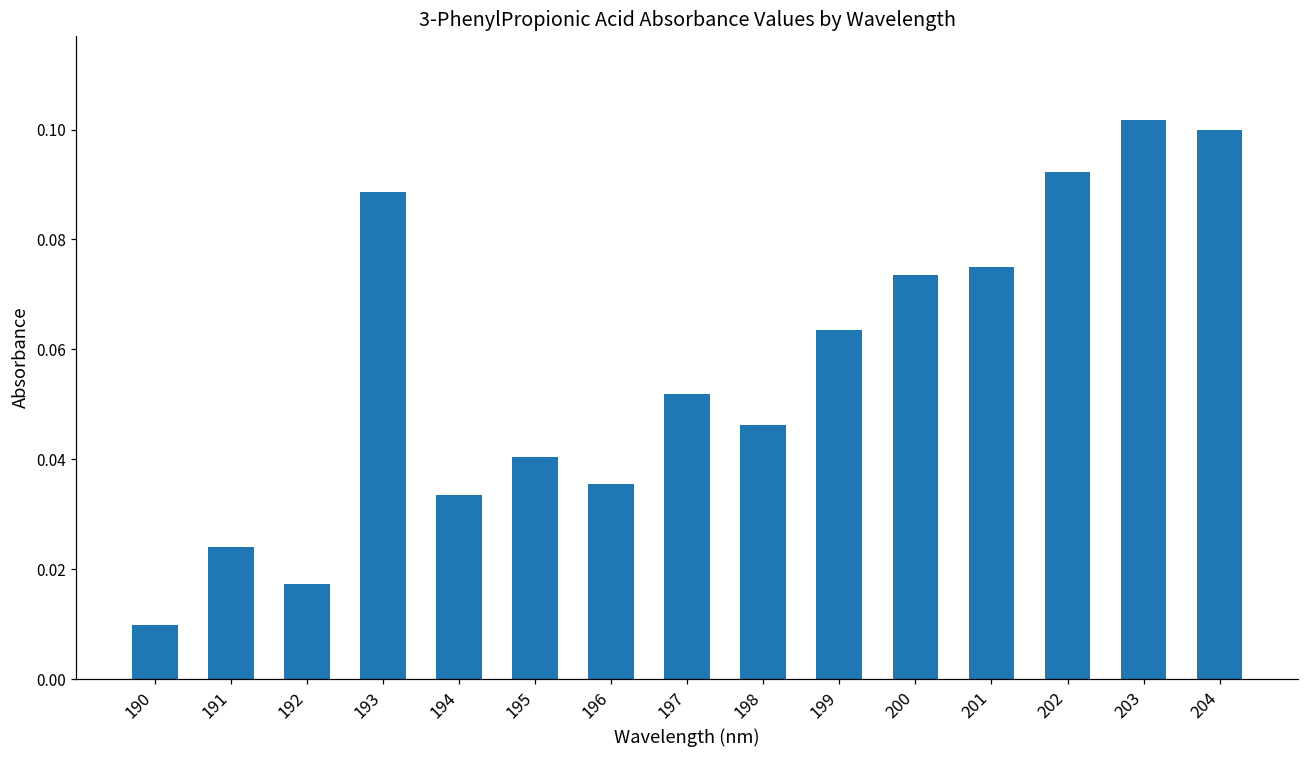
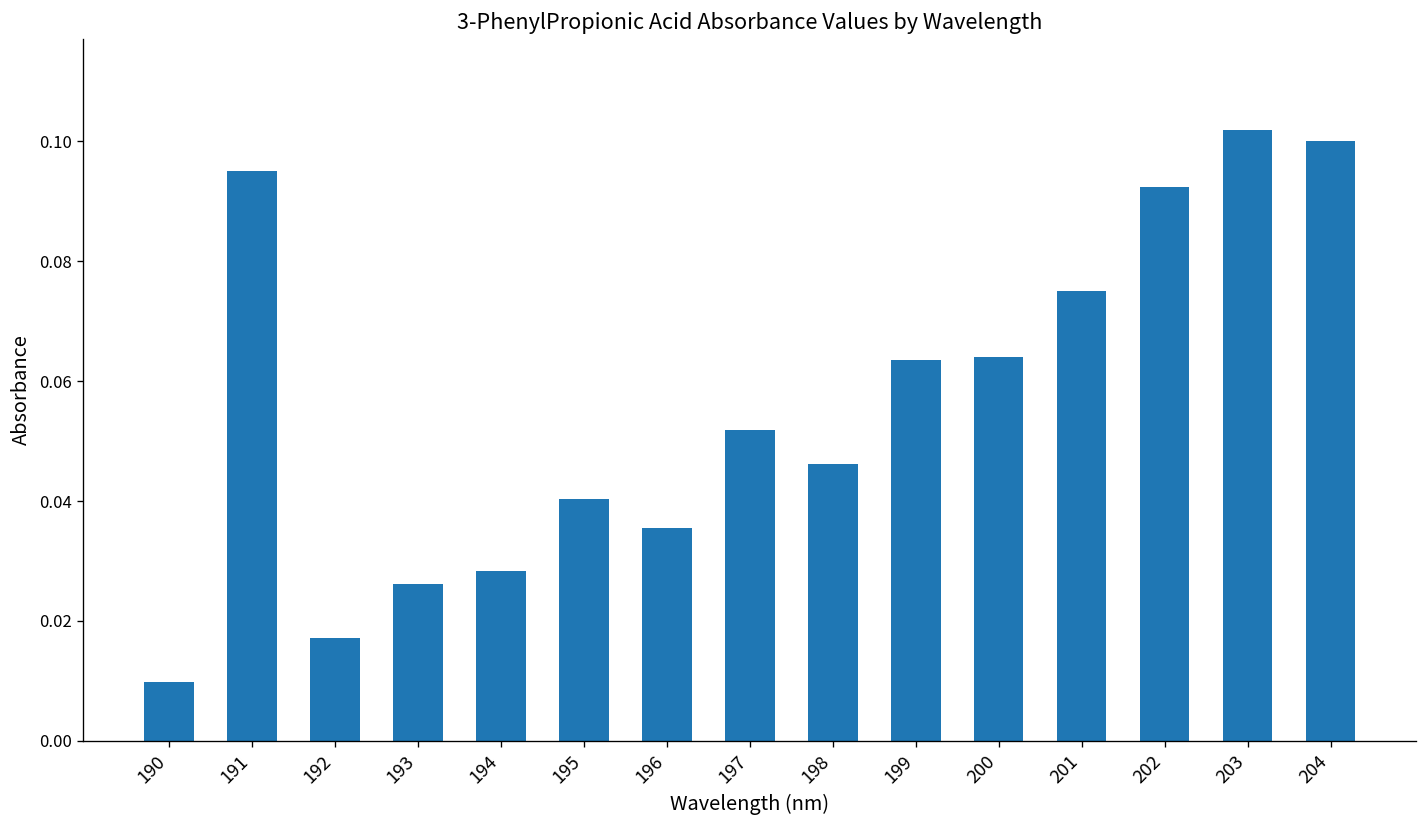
191: 0.024 -> 0.095
193: 0.089 -> 0.026
194: 0.033 -> 0.028
200: 0.074 -> 0.064
